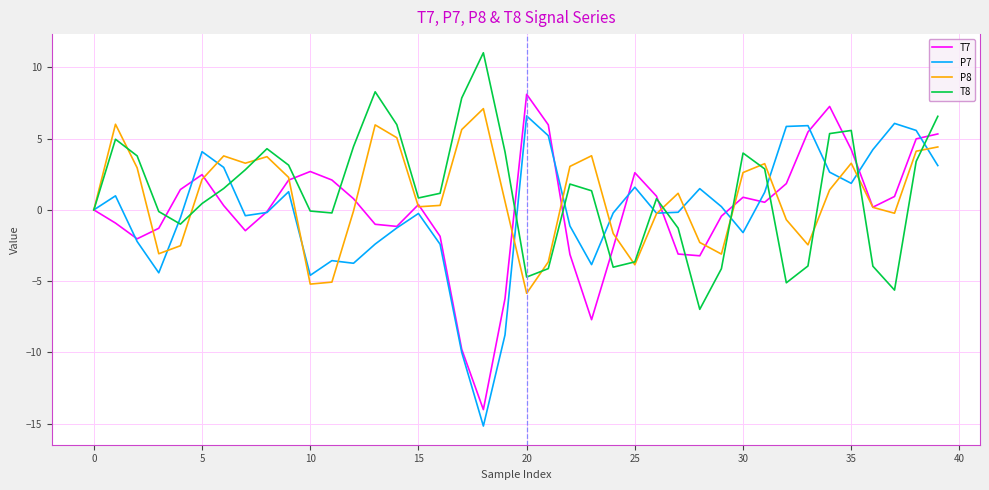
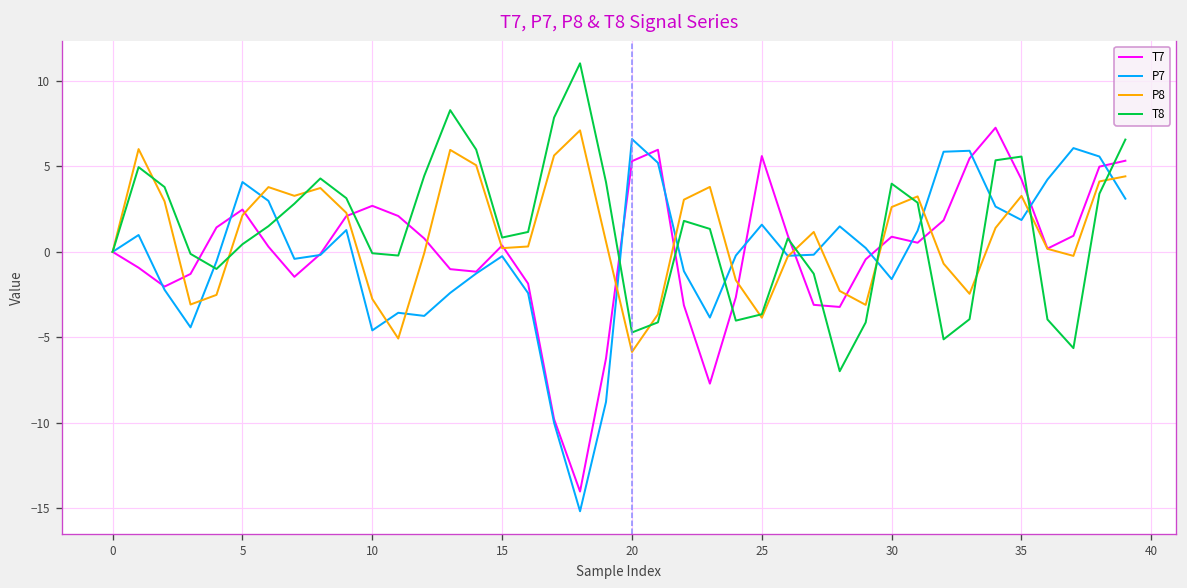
P8, 10: -5.2 -> -2.8
T7, 20: 8.1 -> 5.3
T7, 25: 2.6 -> 5.6
